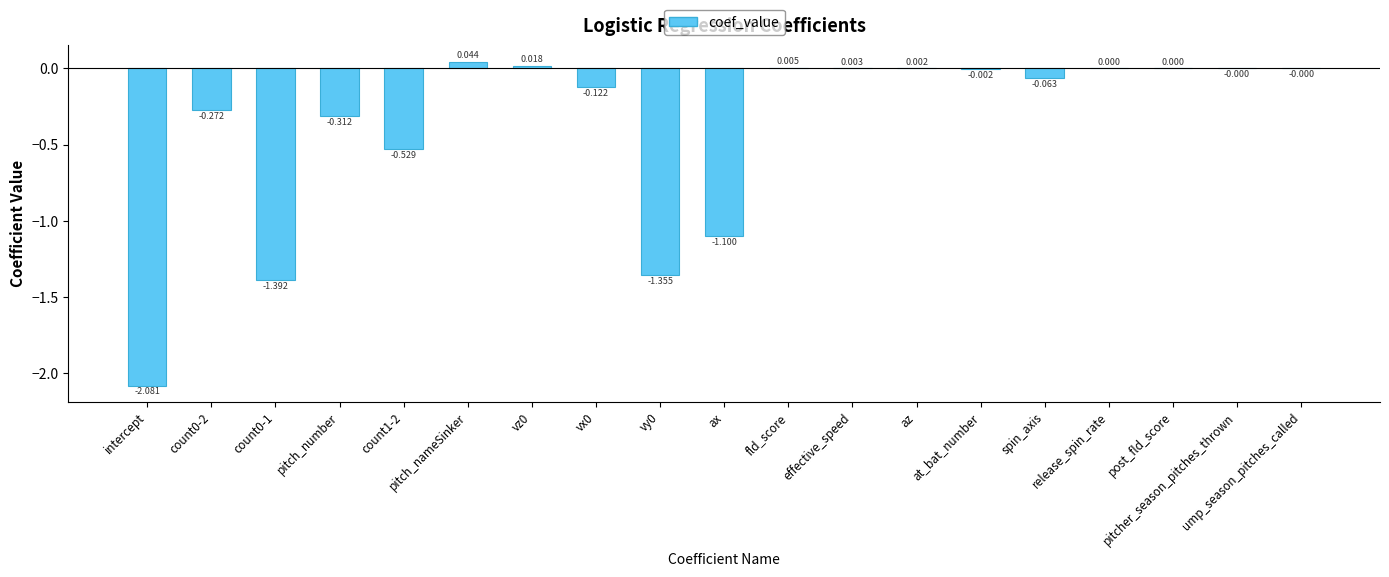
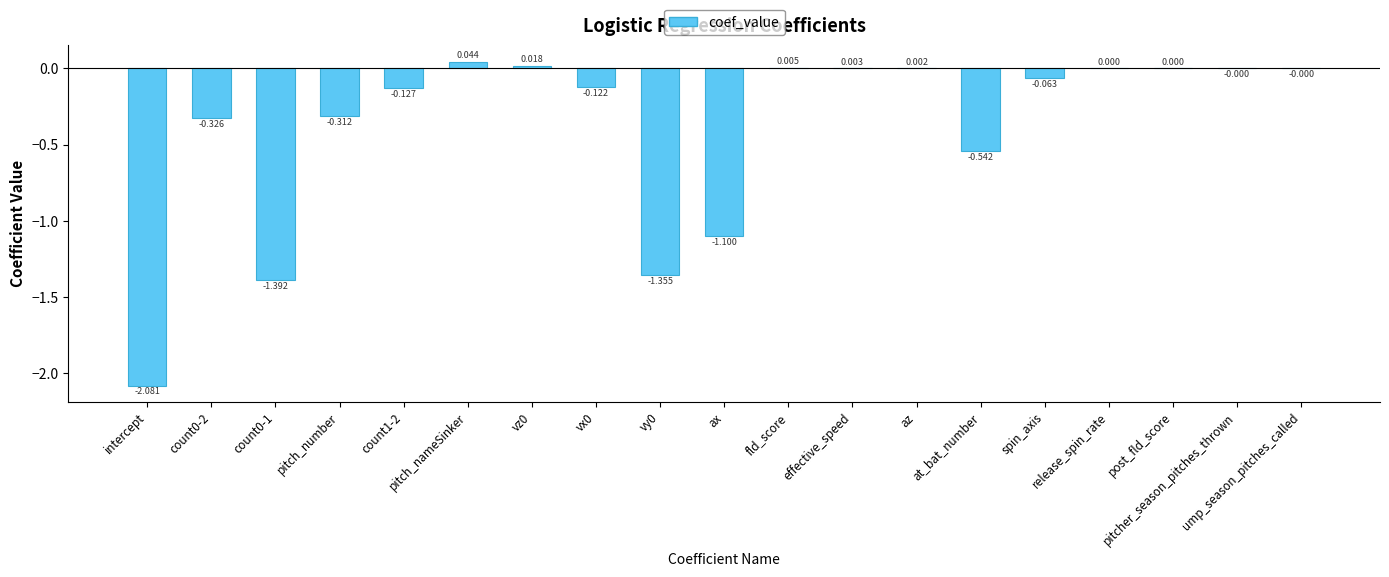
count0-2: -0.272 -> -0.326
count1-2: -0.529 -> -0.127
at_bat_number: -0.002 -> -0.542
